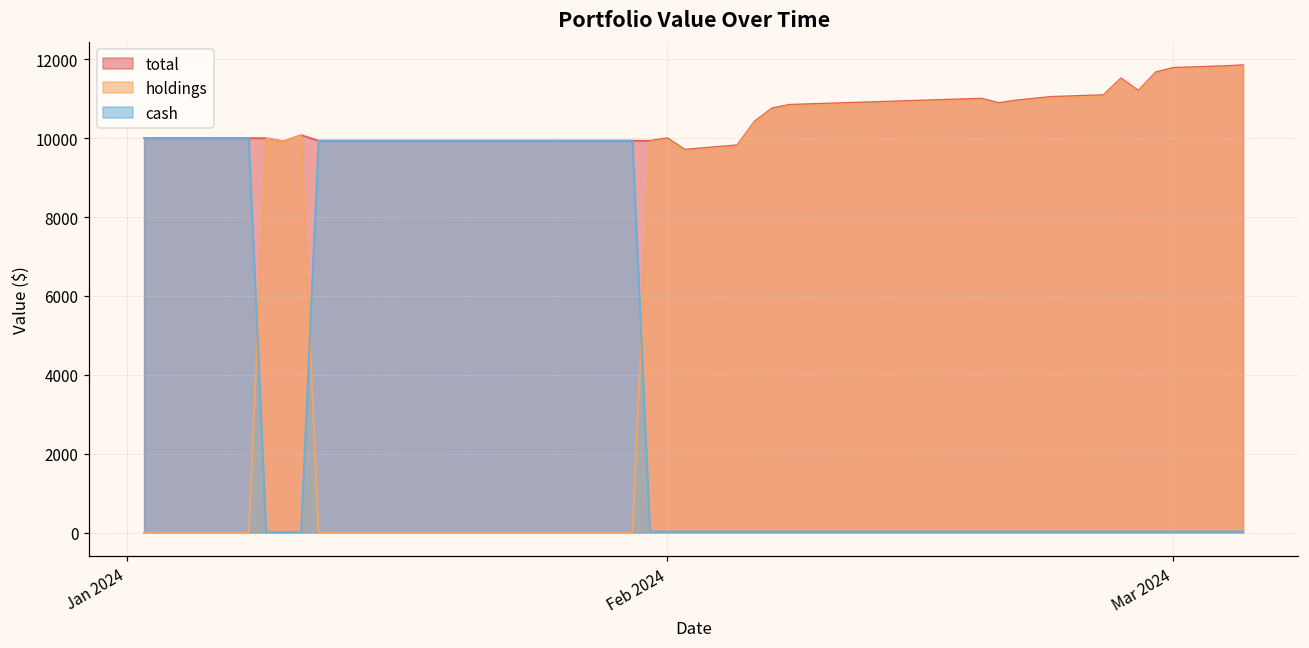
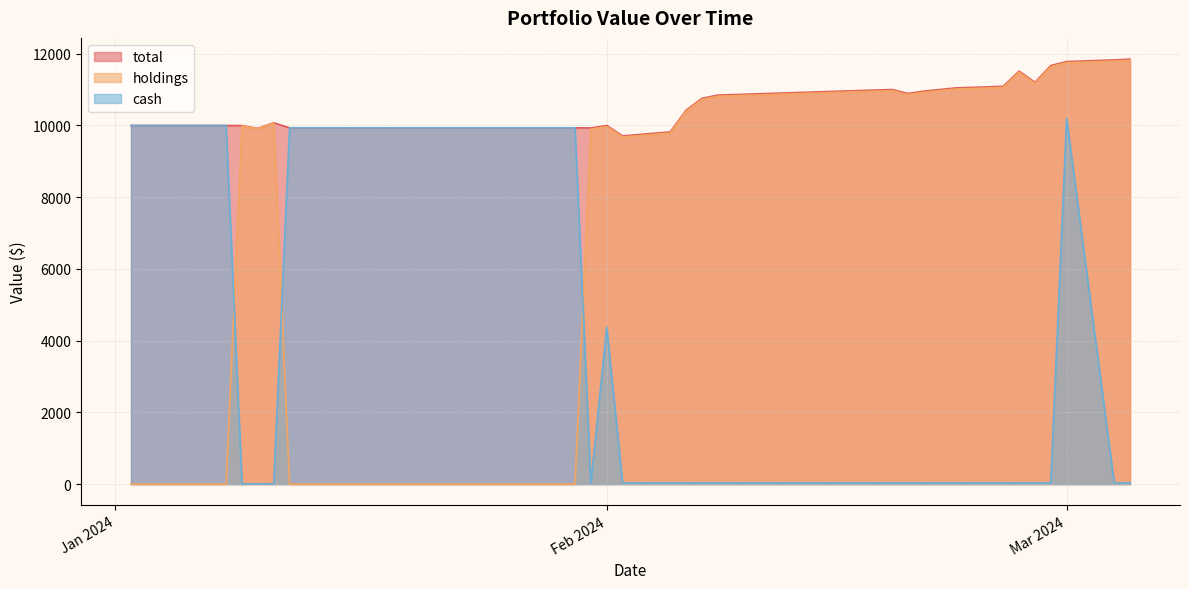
cash, Feb 2024: 0 -> 4400
cash, Mar 2024: 0 -> 10200
